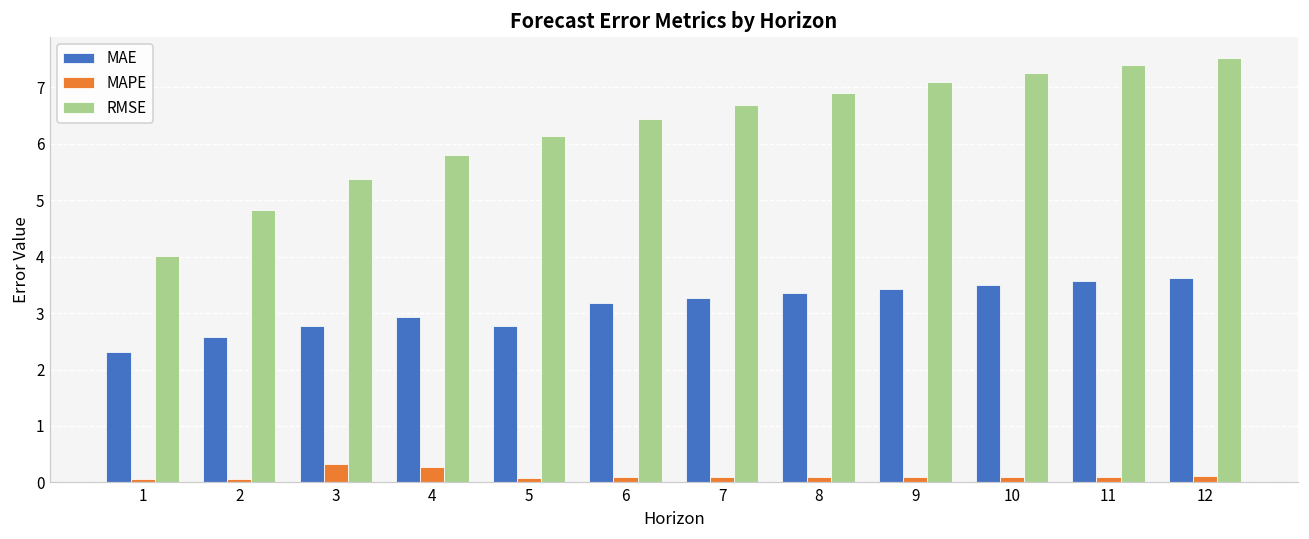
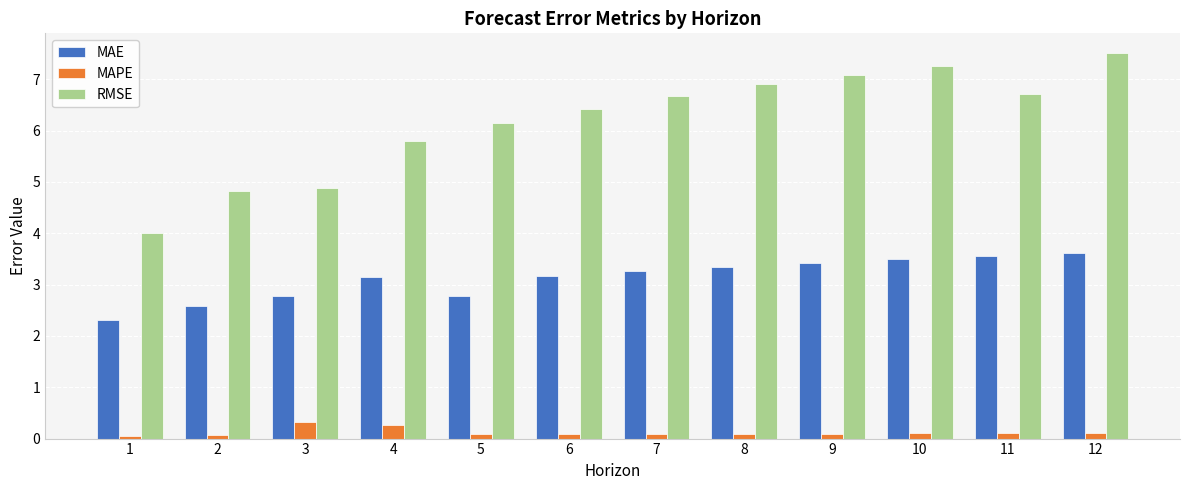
RMSE, 3: 5.4 -> 4.9
MAE, 4: 2.9 -> 3.2
RMSE, 11: 7.4 -> 6.7
